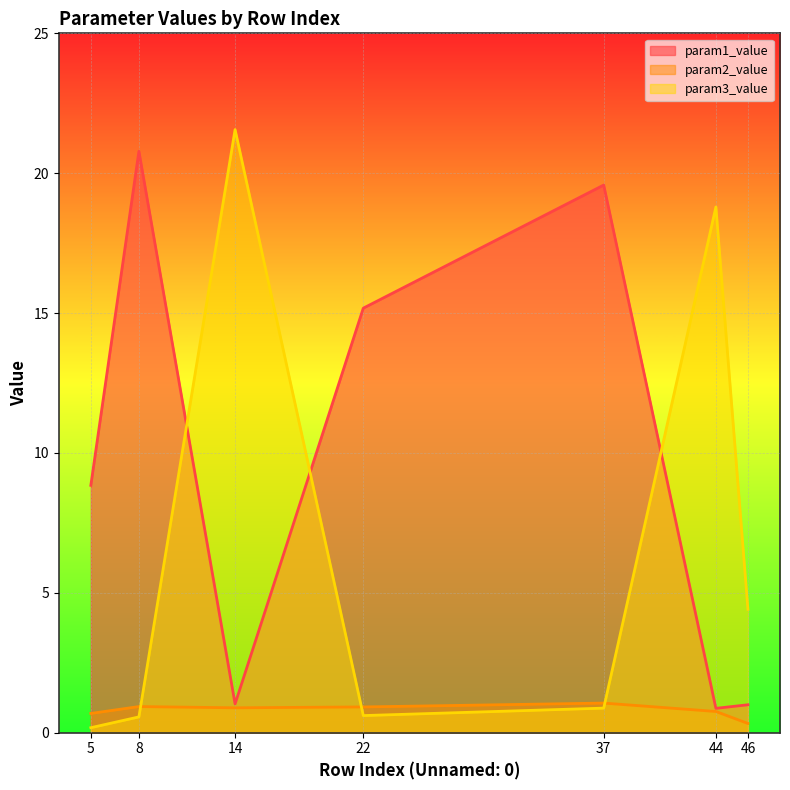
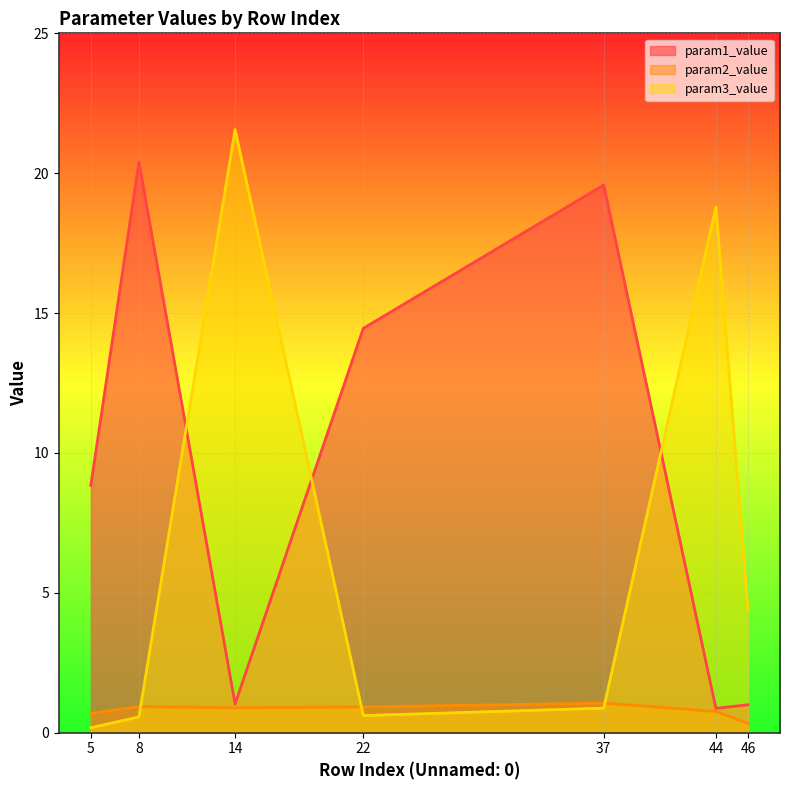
param1_value, 8: 20.8 -> 20.4
param1_value, 22: 15.2 -> 14.5
